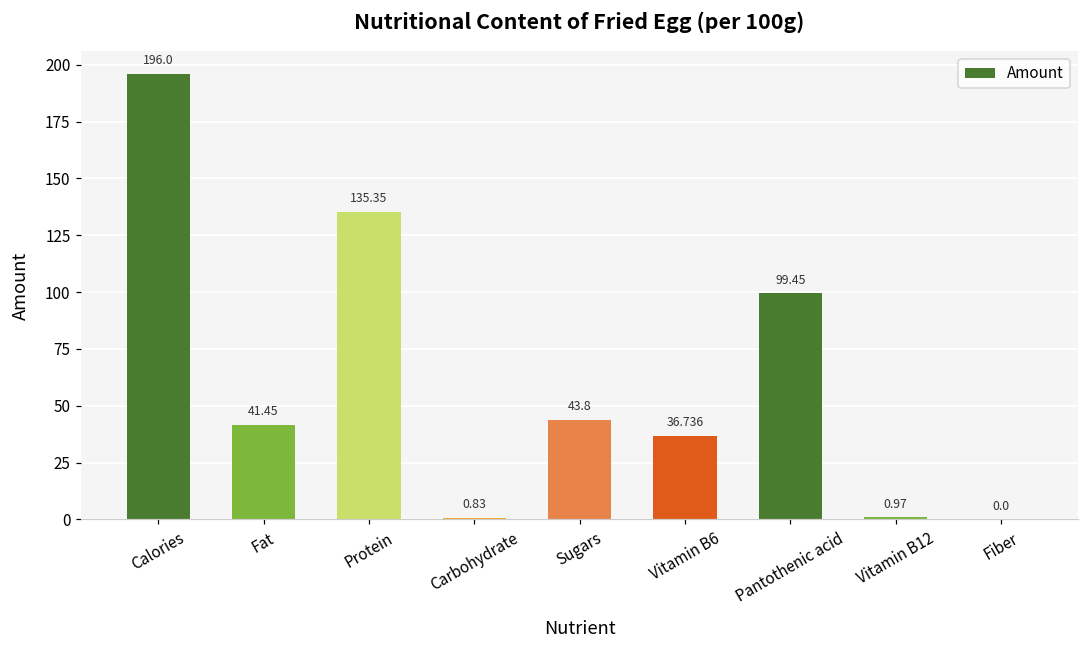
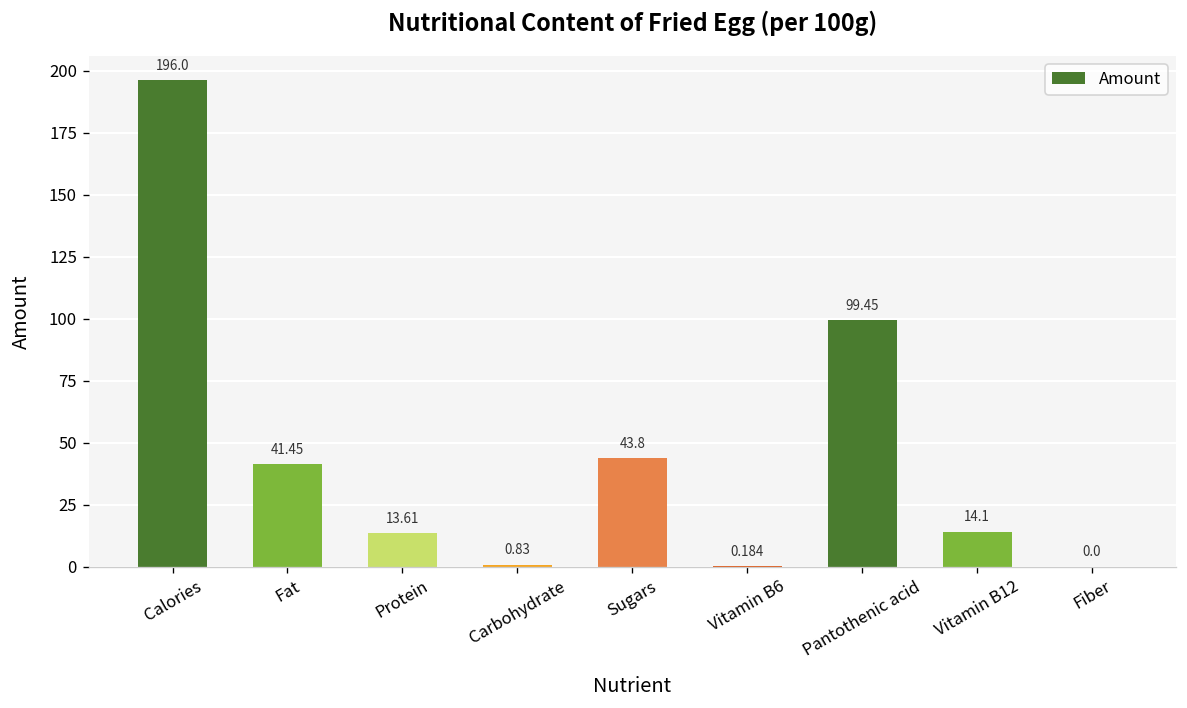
Protein: 135.35 -> 13.61
Vitamin B6: 36.736 -> 0.184
Vitamin B12: 0.97 -> 14.1
